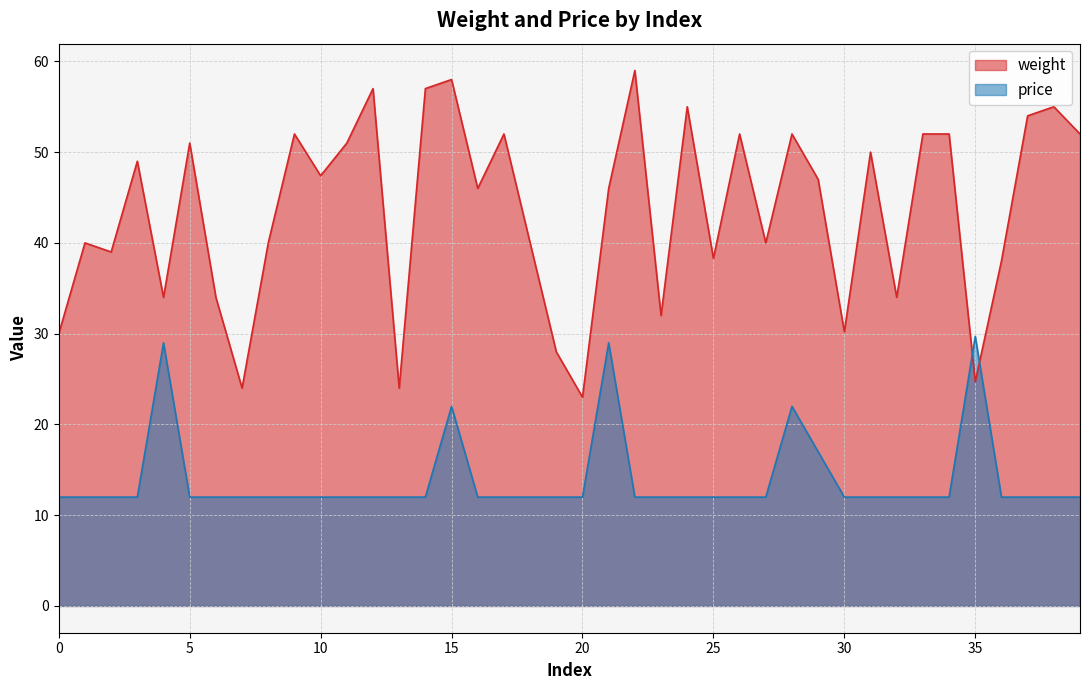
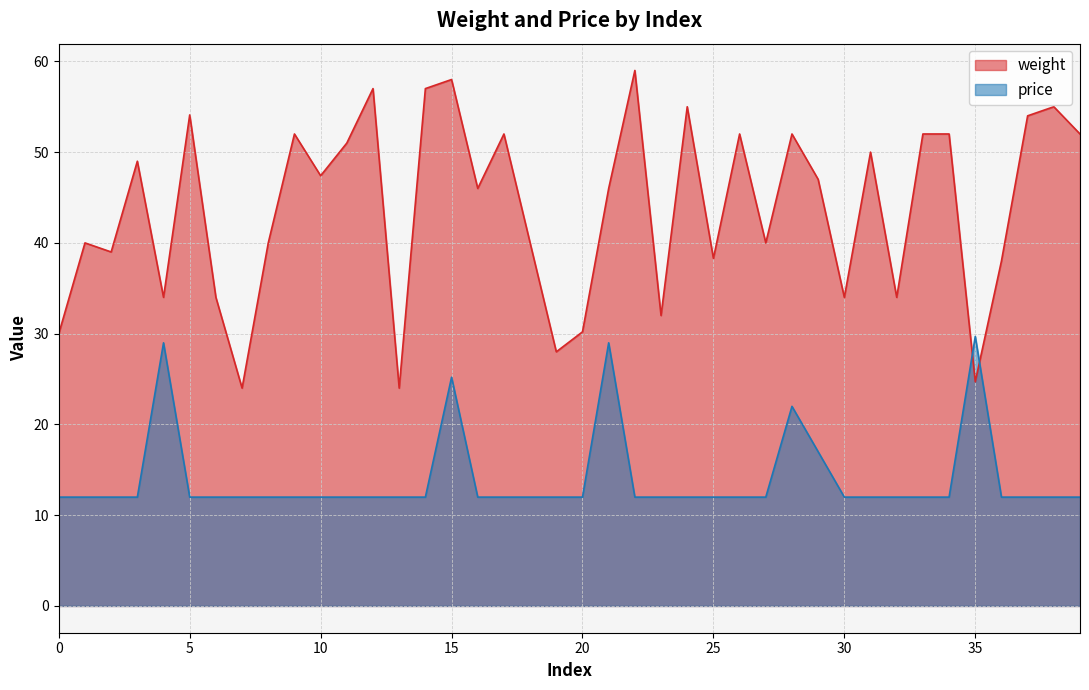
weight, 5: 51 -> 54
price, 15: 22 -> 25
weight, 20: 23 -> 30
weight, 30: 30 -> 34
